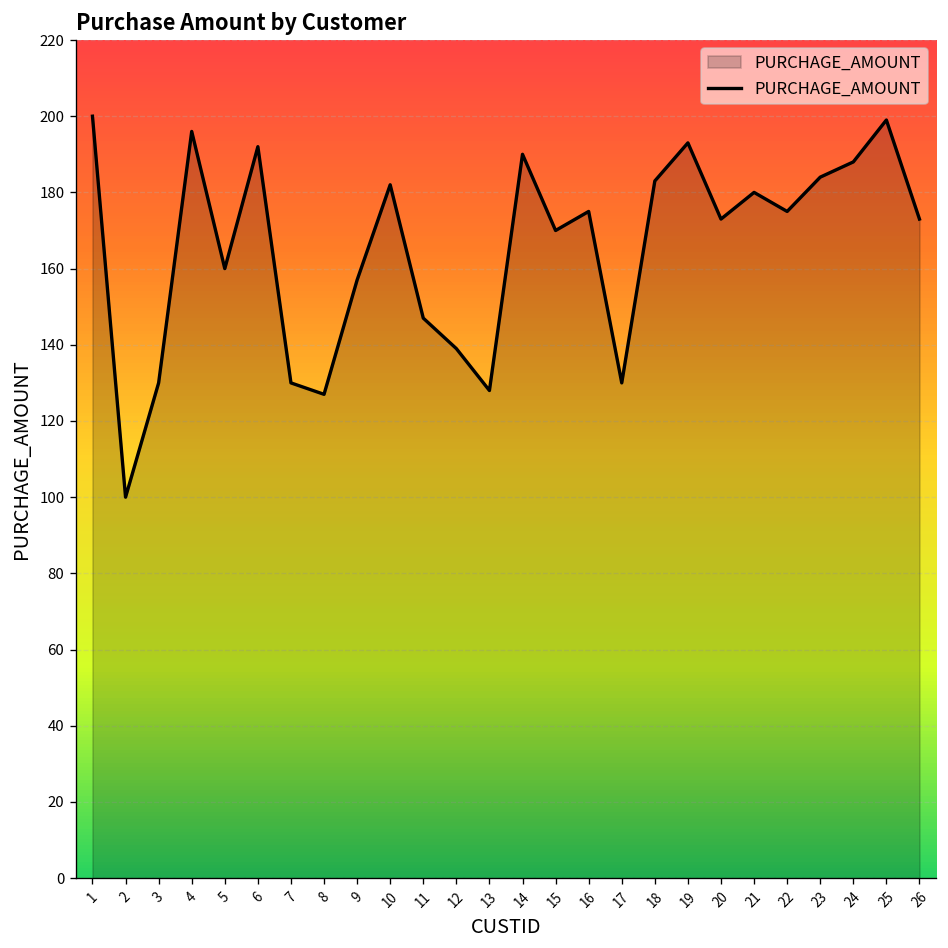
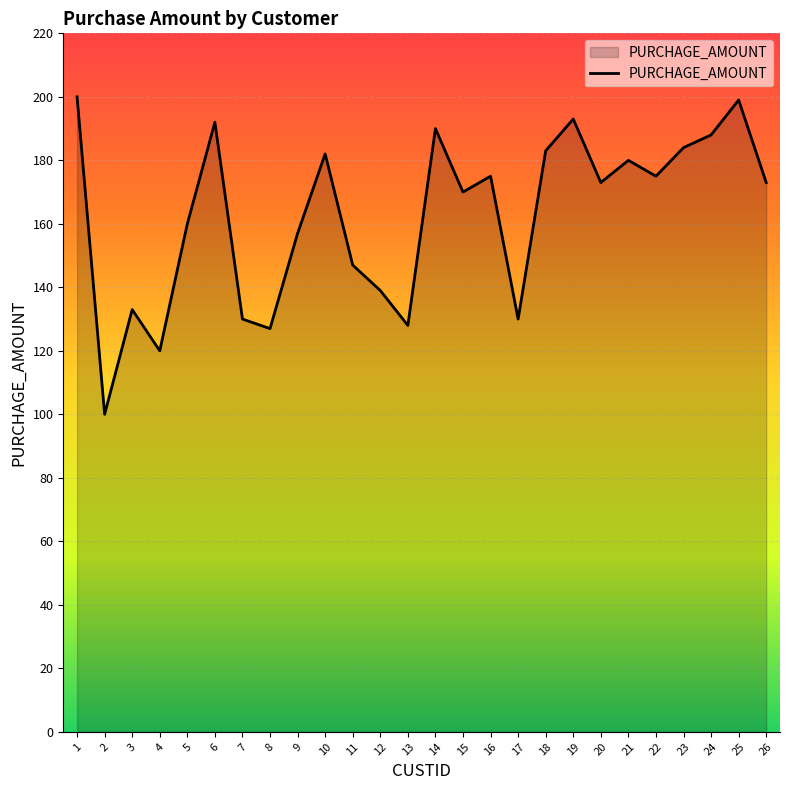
3: 130 -> 133
4: 196 -> 120
